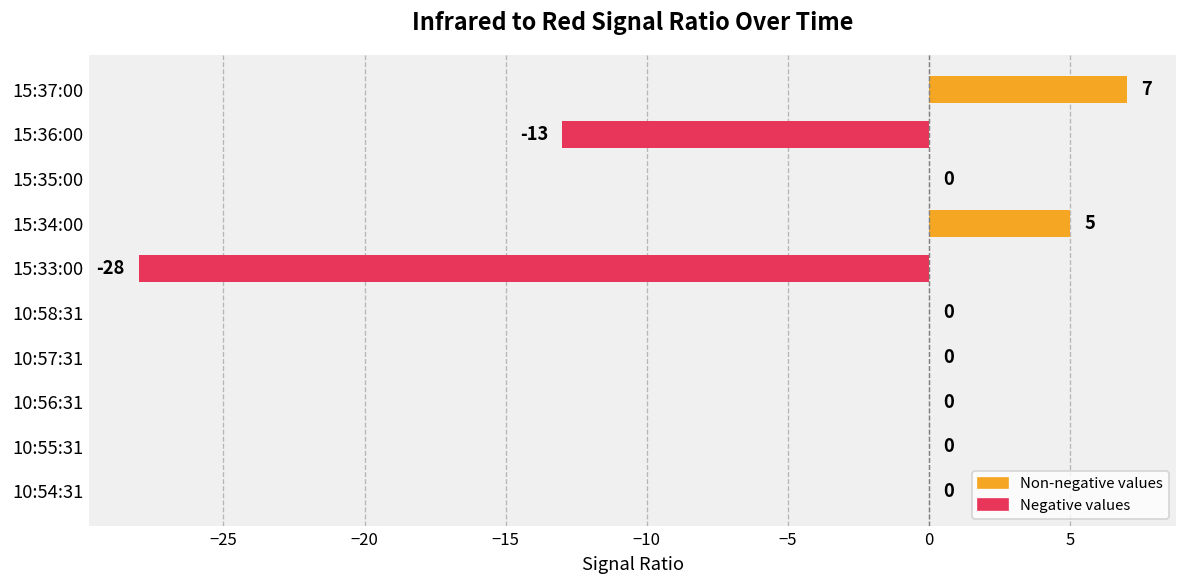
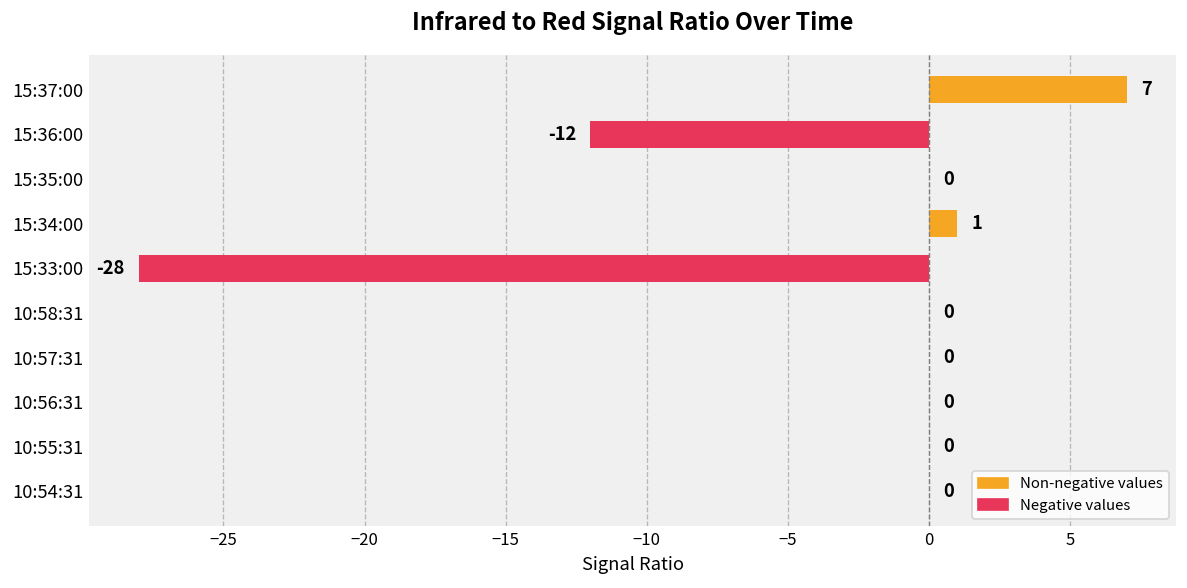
15:36:00: -13 -> -12
15:34:00: 5 -> 1
